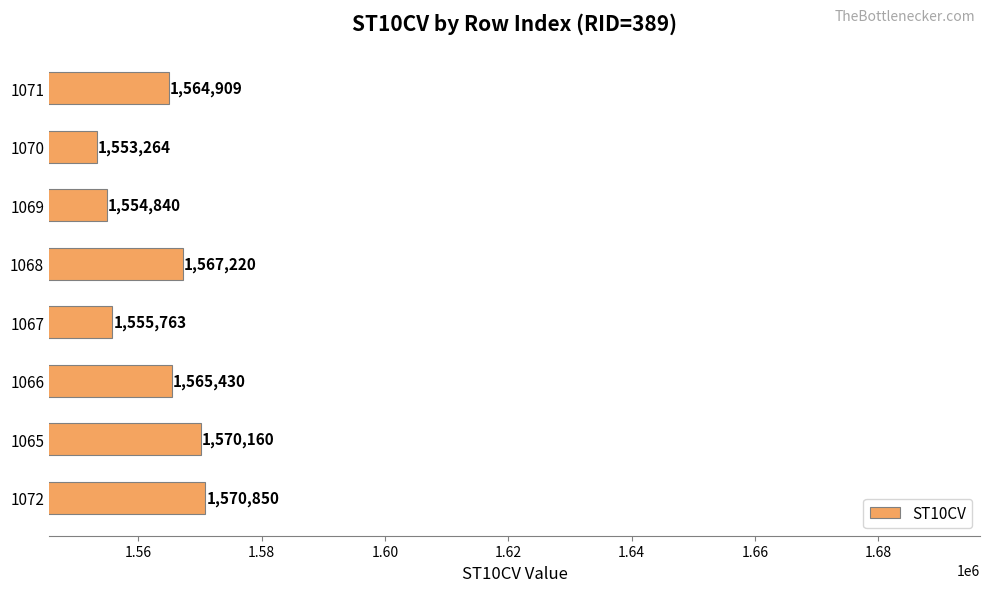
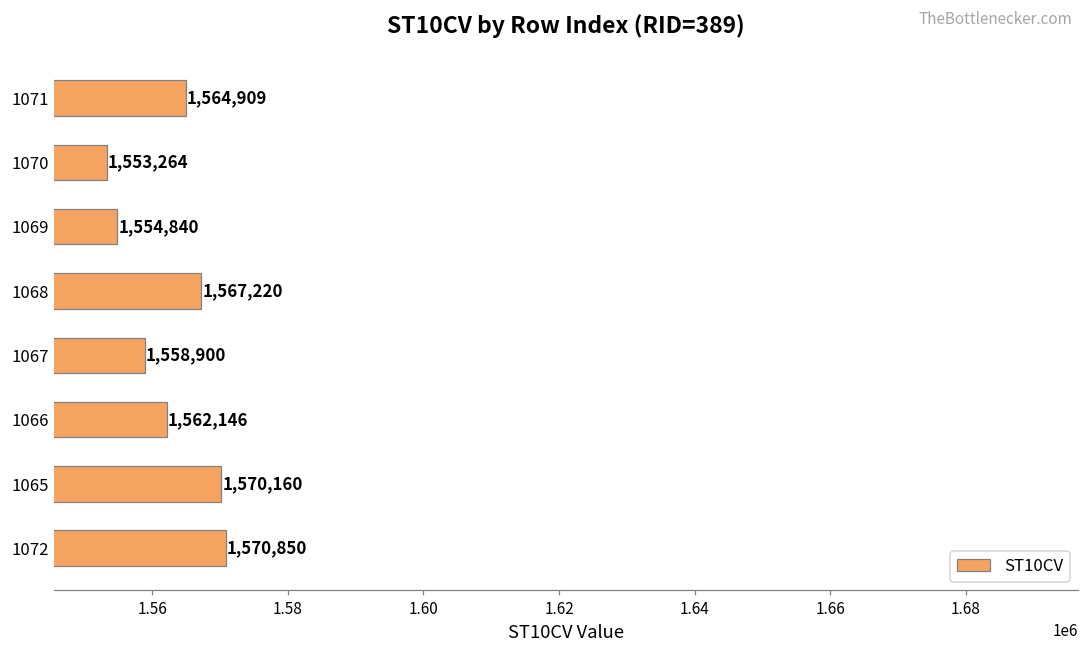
1067: 1,555,763 -> 1,558,900
1066: 1,565,430 -> 1,562,146
